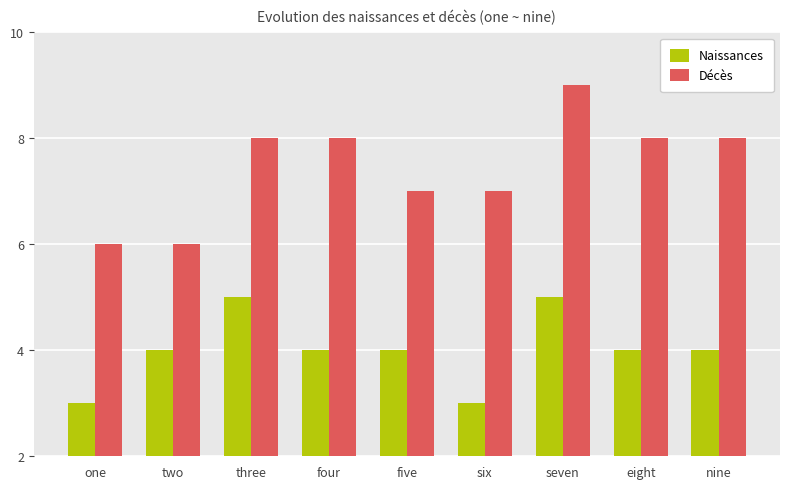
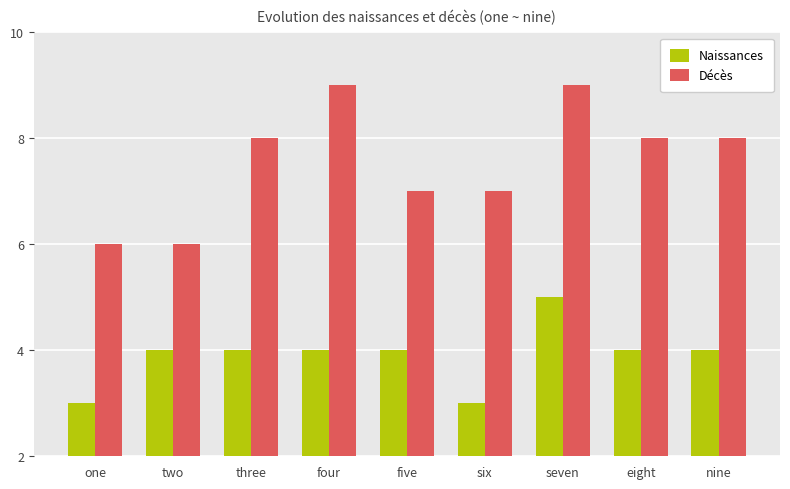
Naissances, three: 5 -> 4
Décès, four: 8 -> 9
